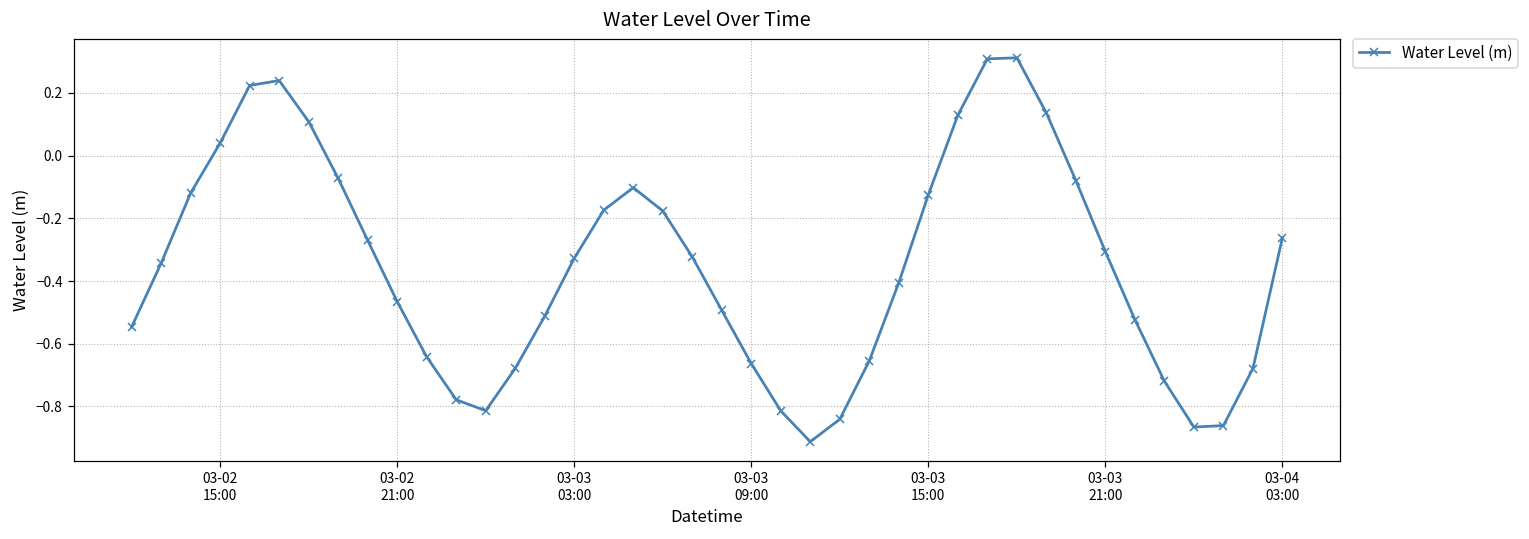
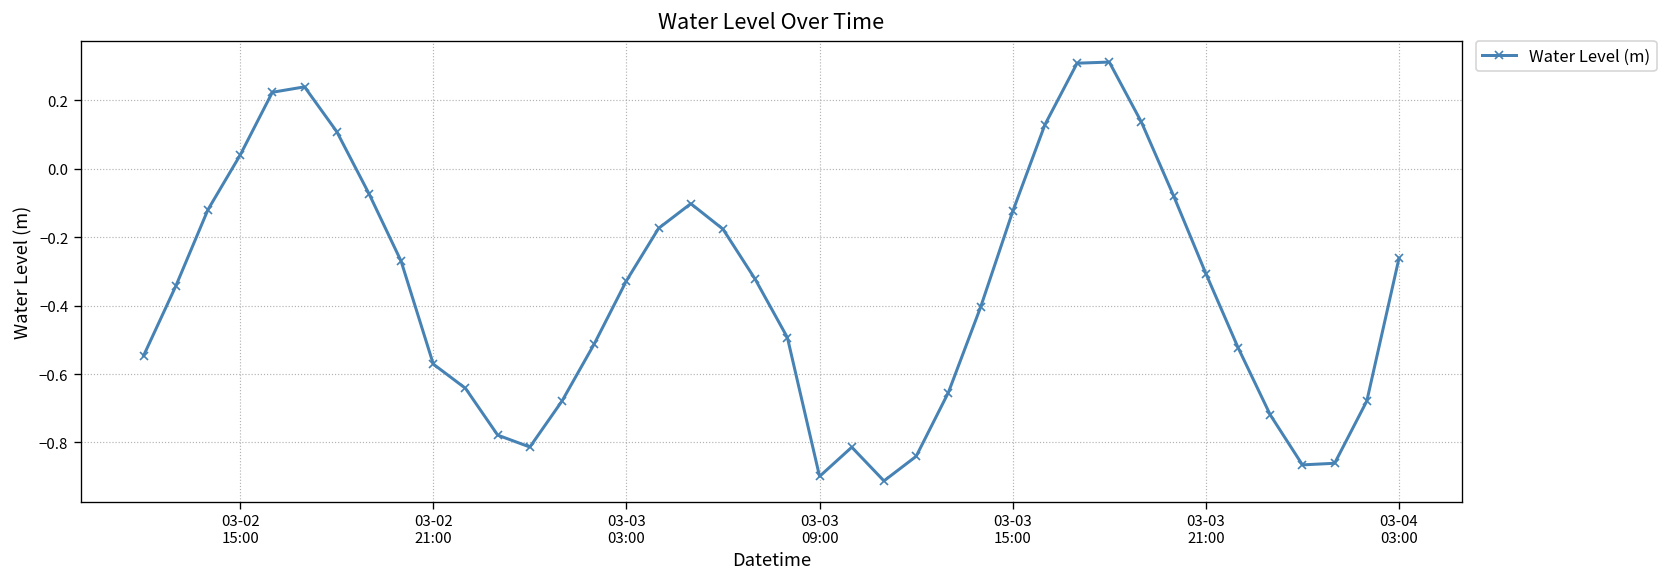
03-02 21:00: -0.47 -> -0.57
03-03 09:00: -0.66 -> -0.90
